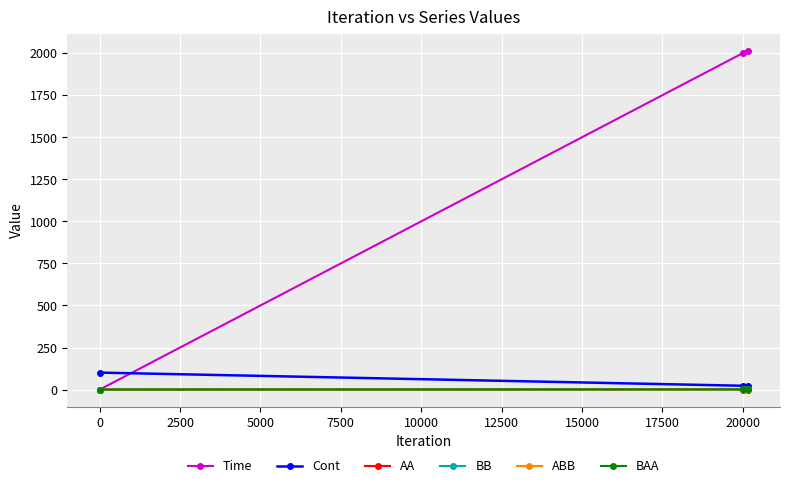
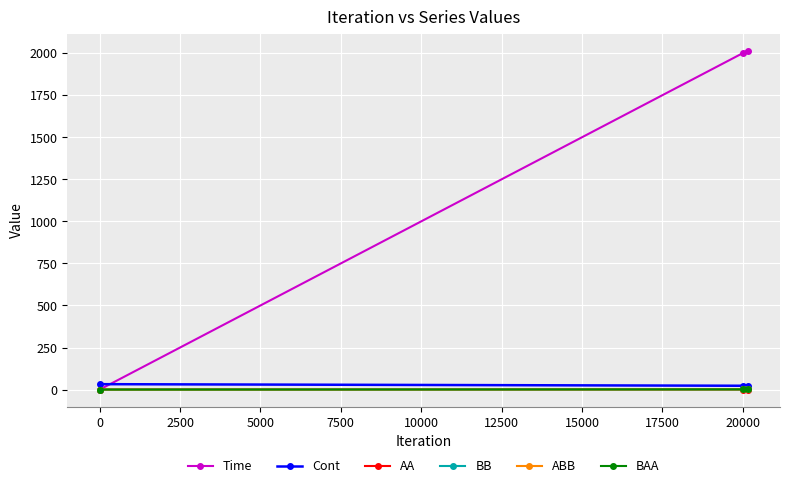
Cont, 0: 100 -> 30
